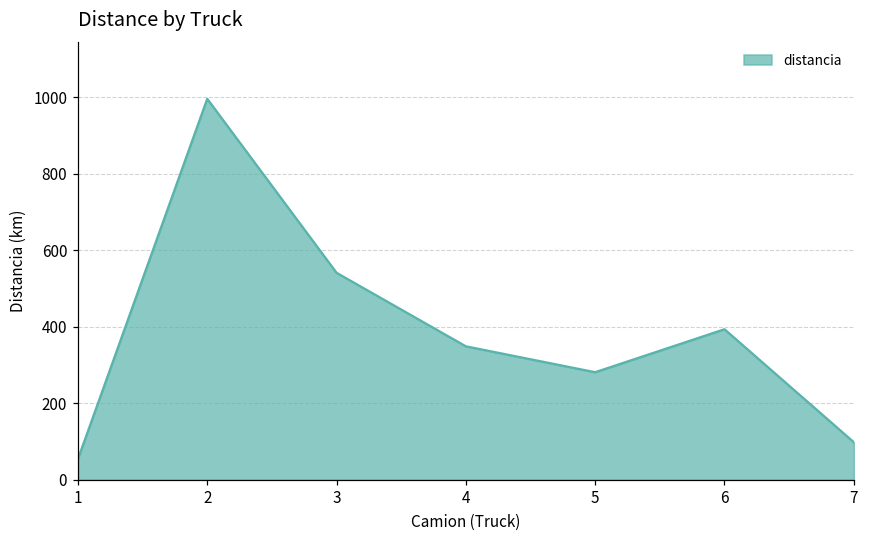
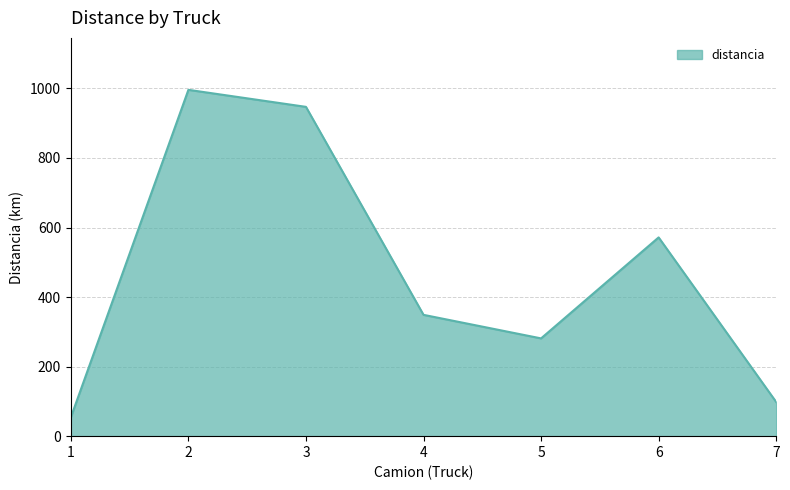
3: 540 -> 950
6: 390 -> 570
